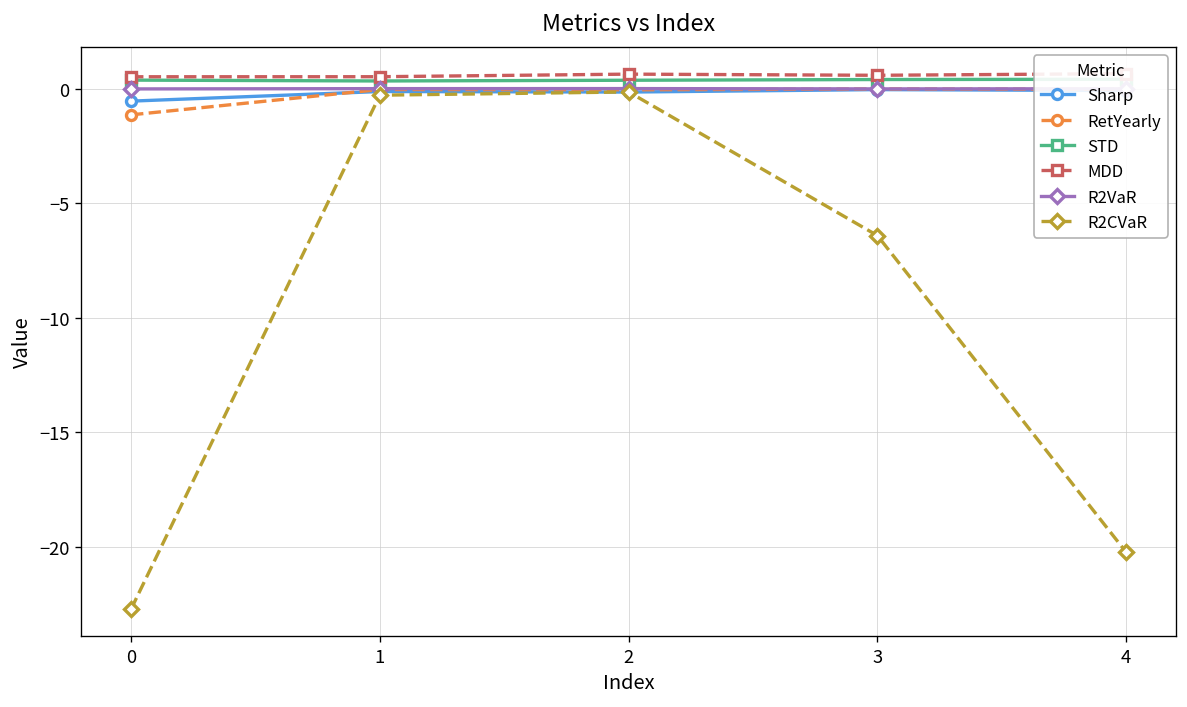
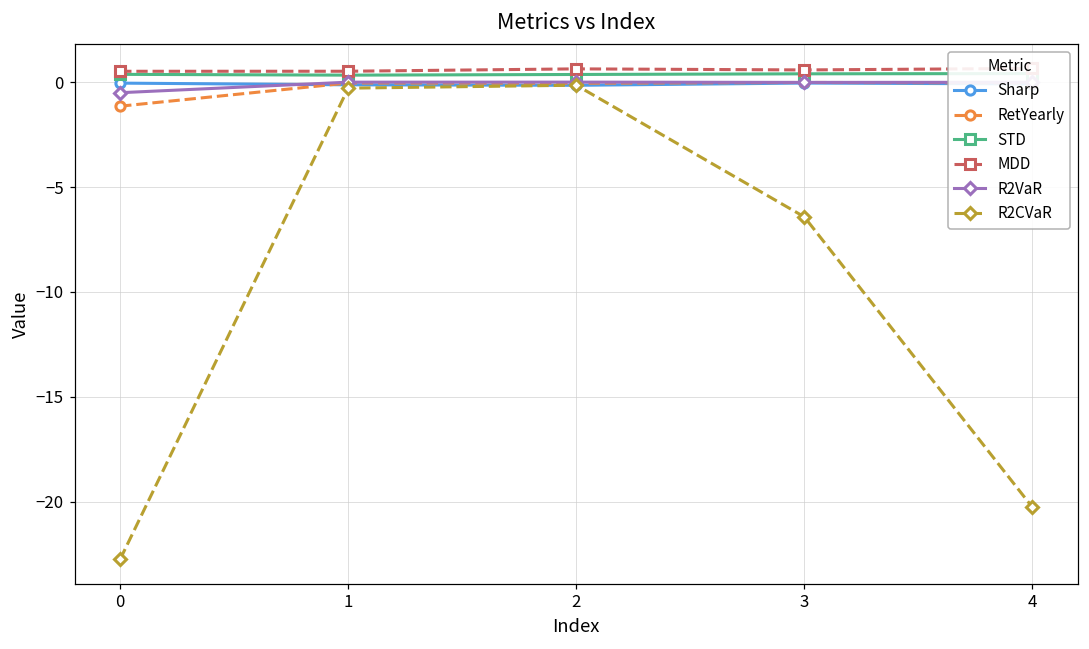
Sharp, 0: -0.5 -> 0.0
R2VaR, 0: 0.0 -> -0.5
